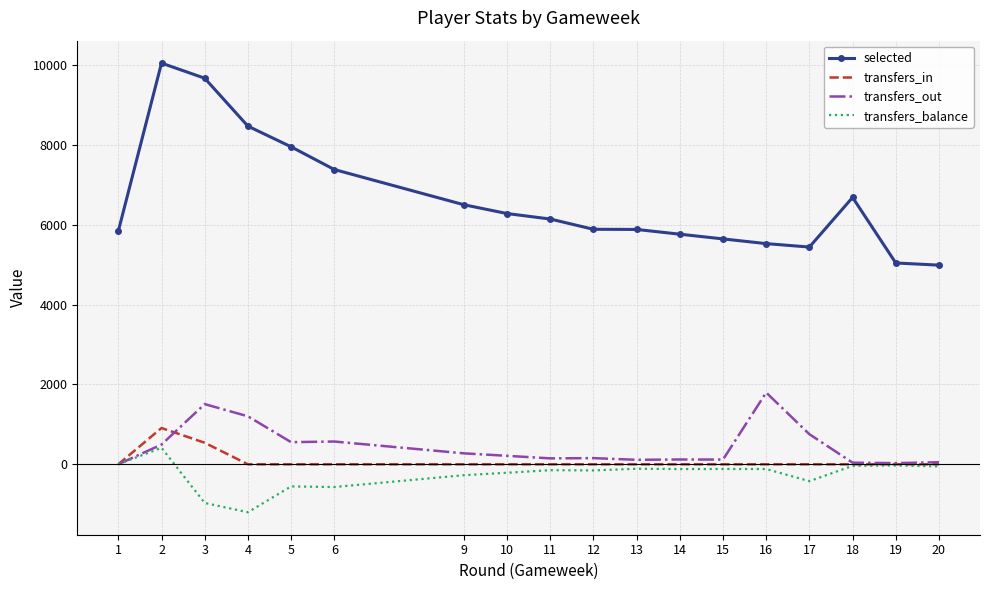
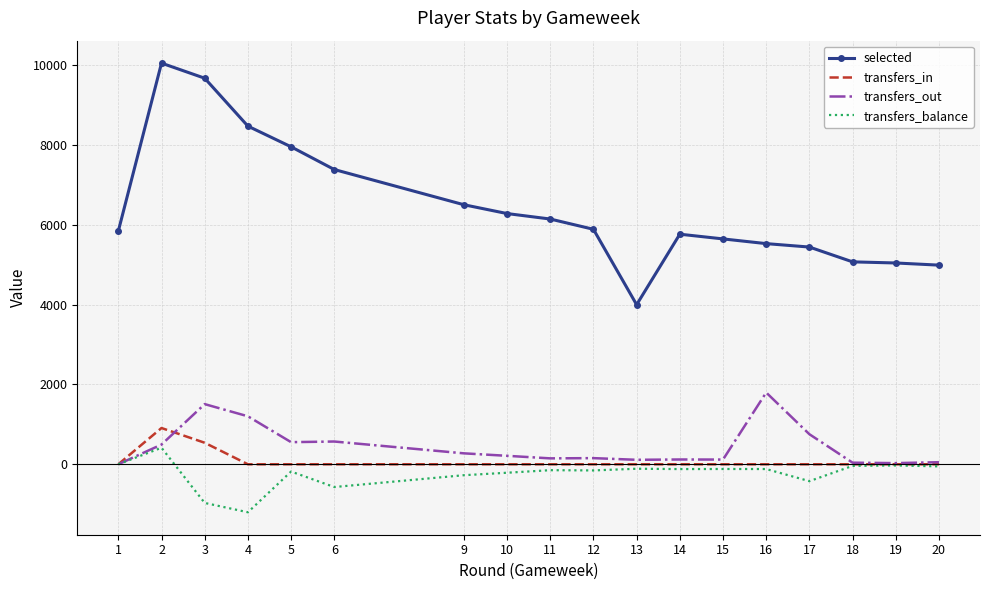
transfers_balance, 5: -600 -> -200
selected, 13: 5900 -> 4000
selected, 18: 6700 -> 5100
